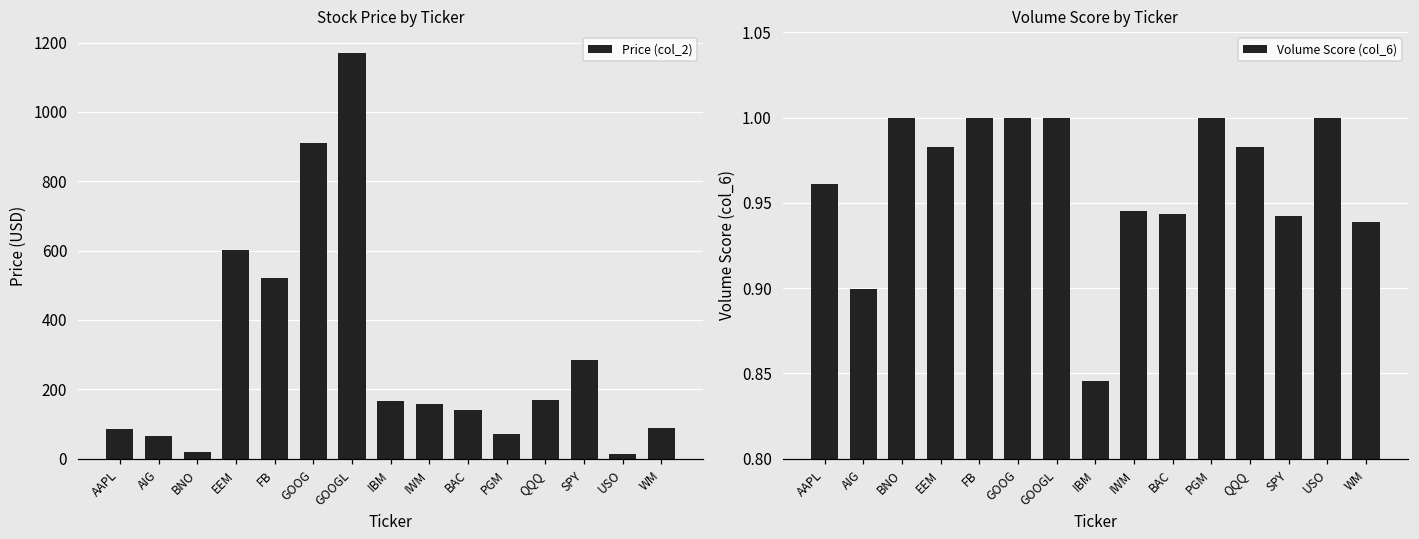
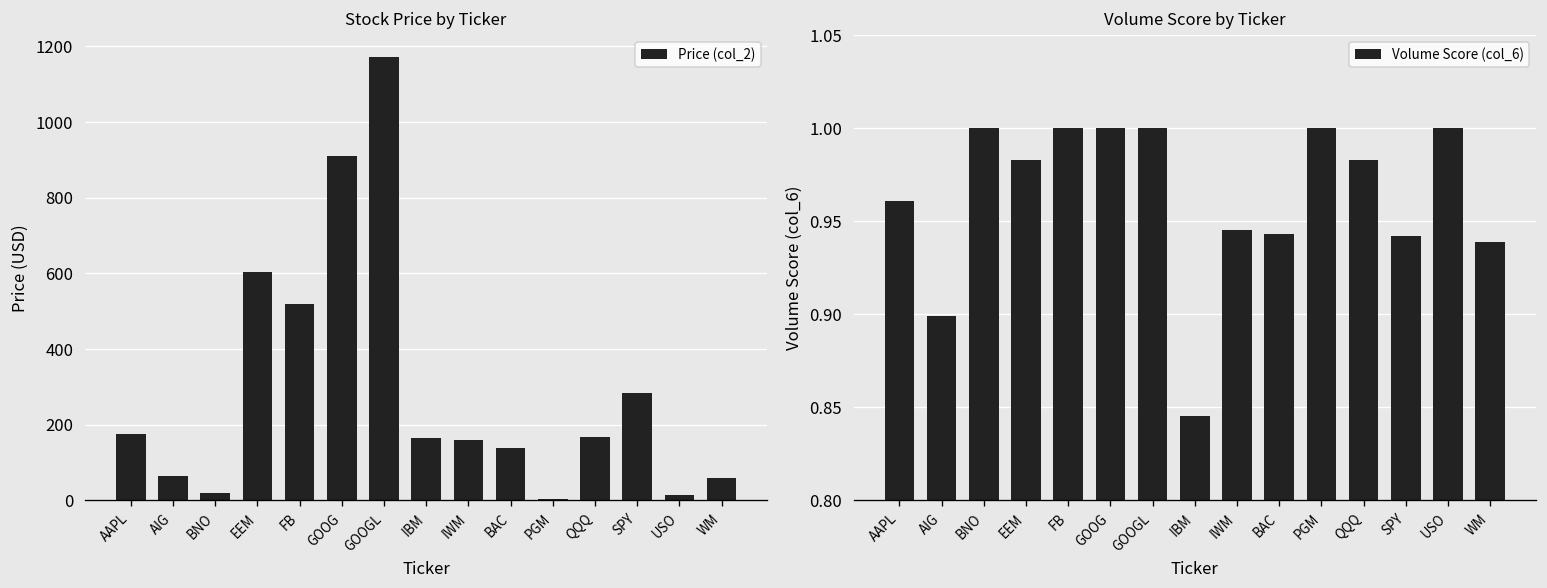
Stock Price by Ticker, AAPL: 90 -> 170
Stock Price by Ticker, PGM: 70 -> 0
Stock Price by Ticker, WM: 90 -> 60
